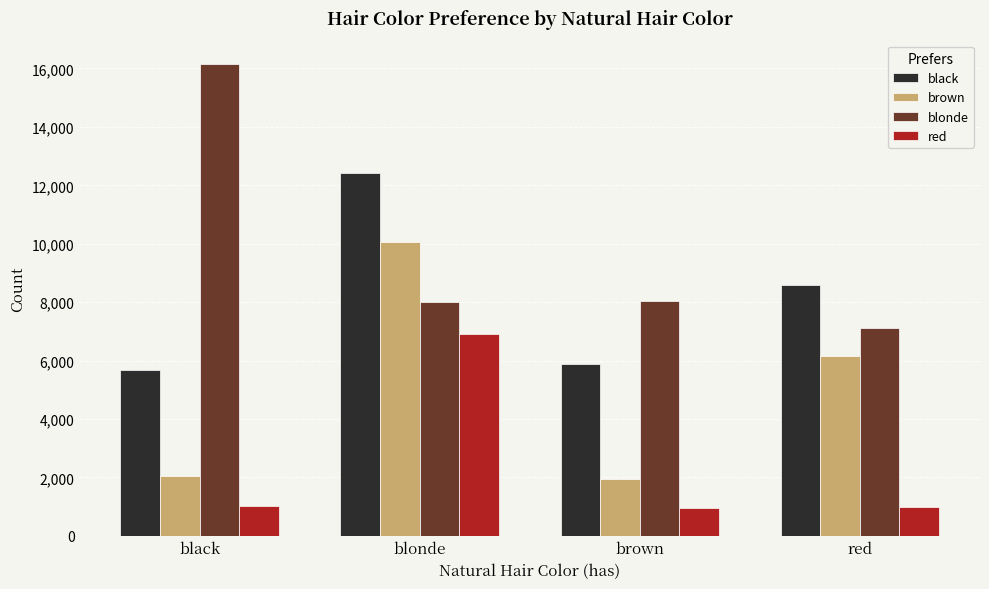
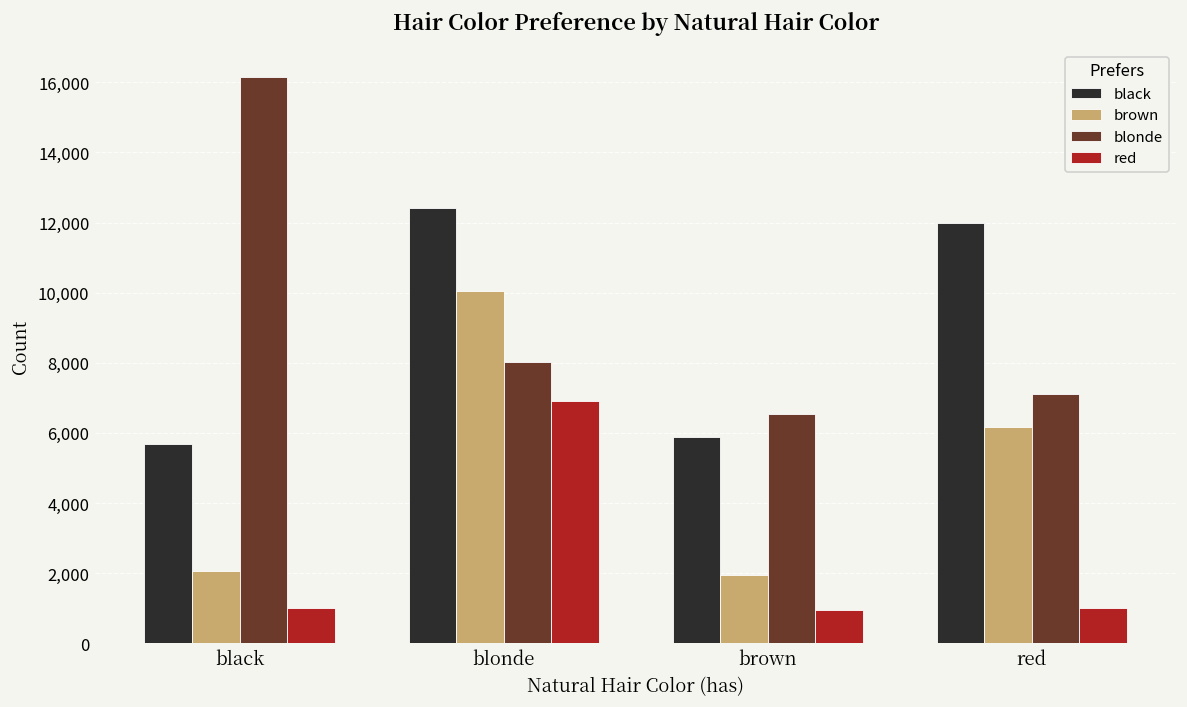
blonde, brown: 8,000 -> 6,500
black, red: 8,600 -> 12,000
